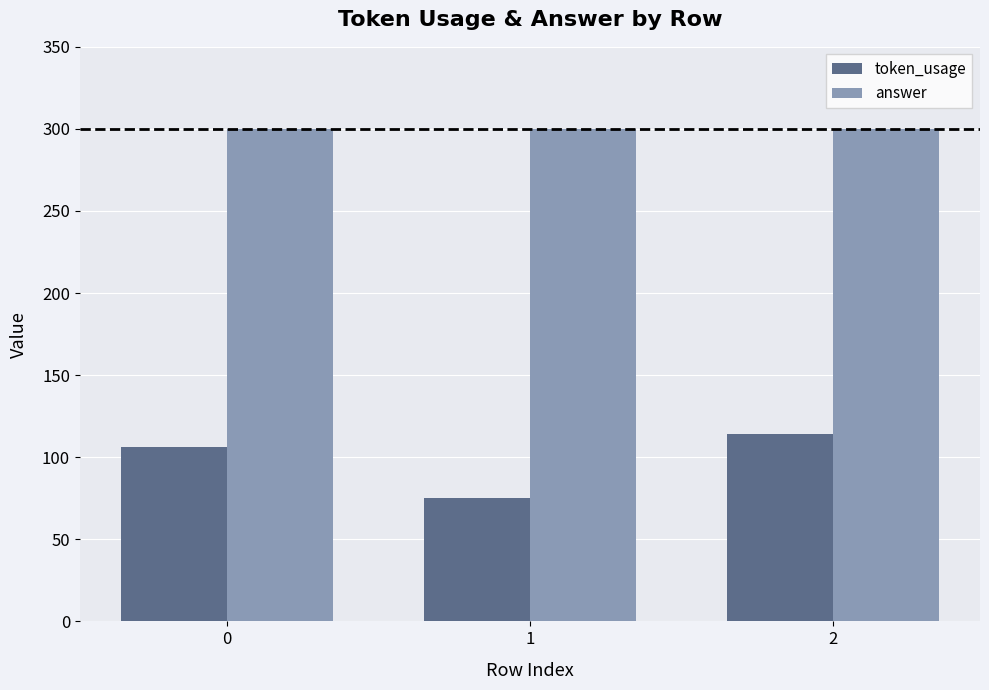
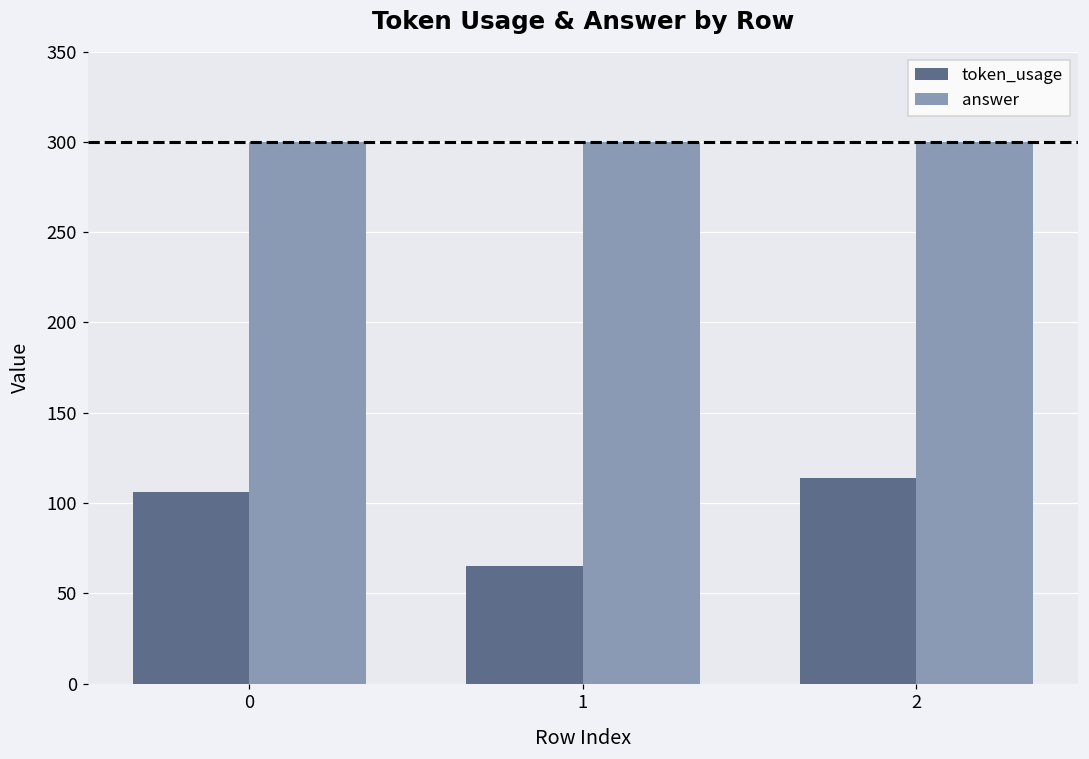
token_usage, 1: 75 -> 65
